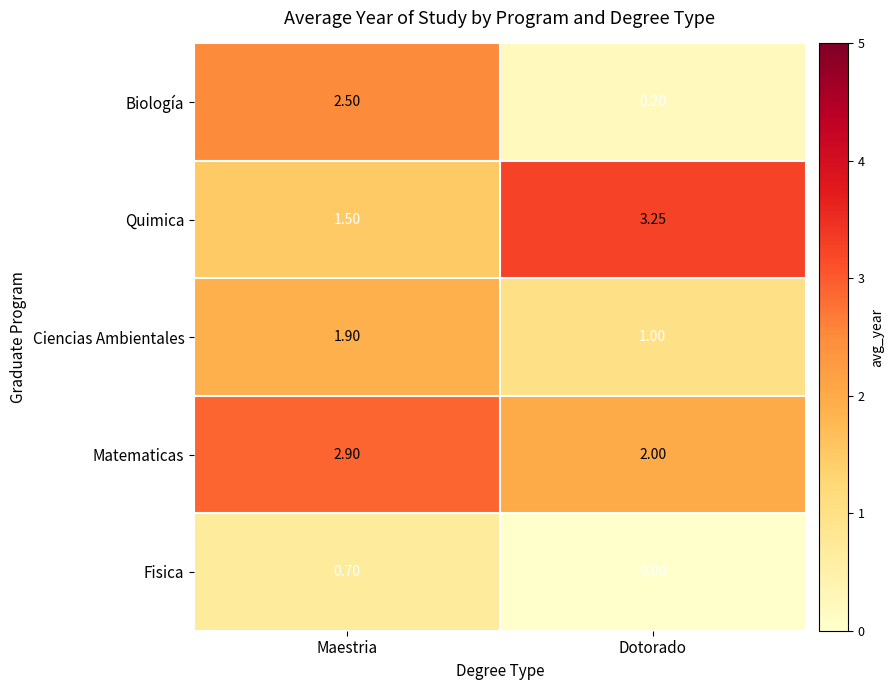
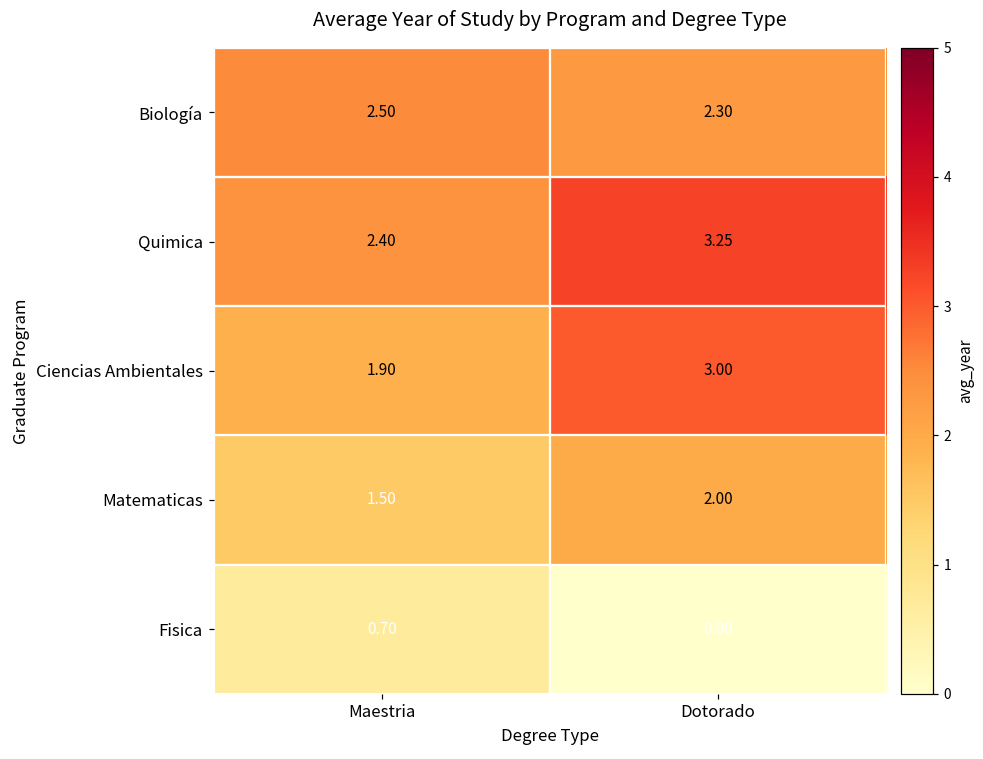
Biología, Dotorado: 0.20 -> 2.30
Quimica, Maestria: 1.50 -> 2.40
Ciencias Ambientales, Dotorado: 1.00 -> 3.00
Matematicas, Maestria: 2.90 -> 1.50
